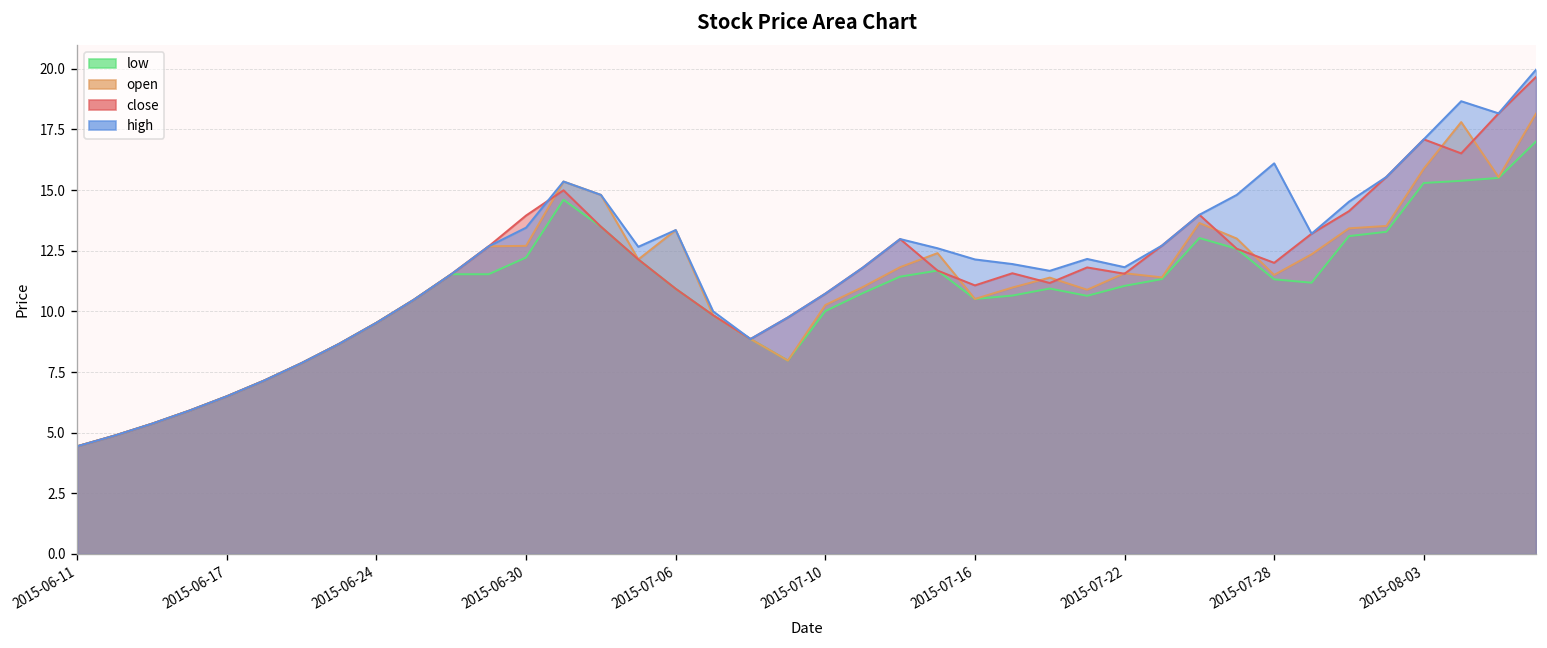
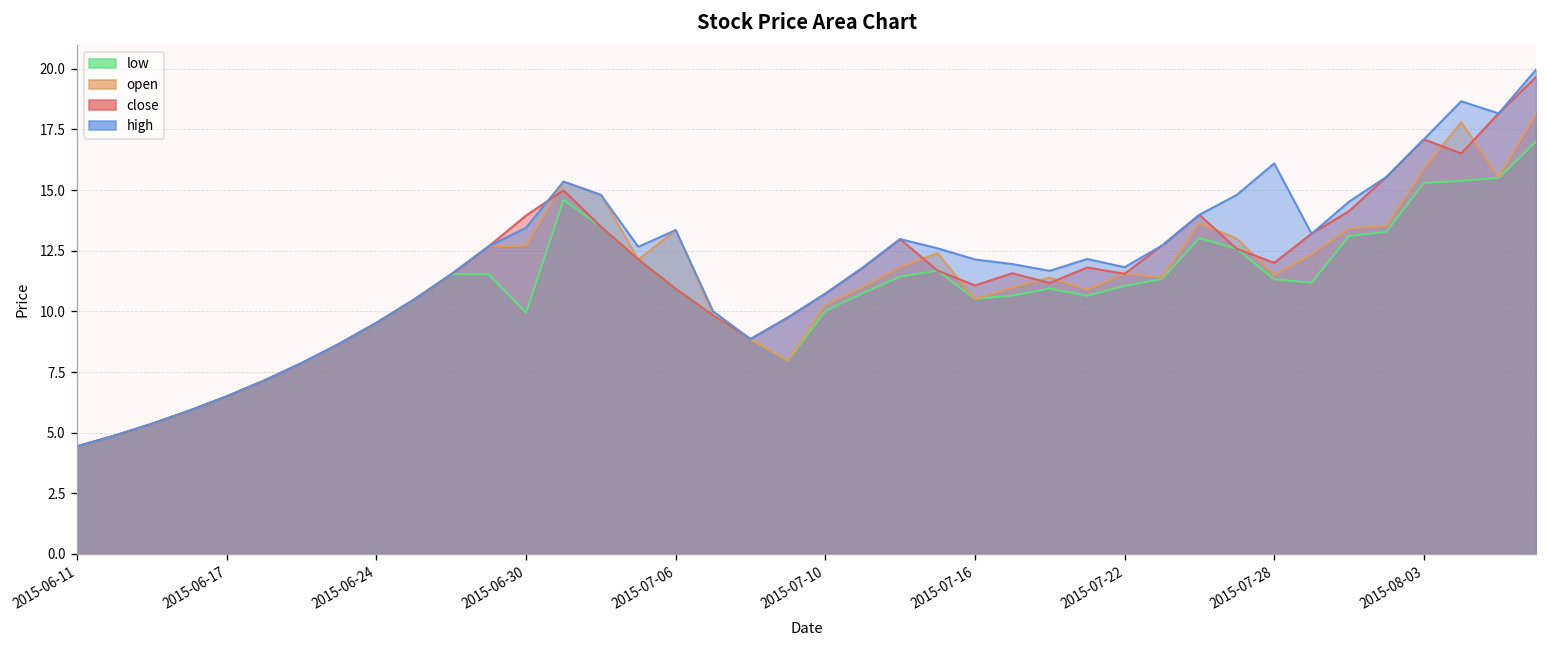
low, 2015-06-30: 12.2 -> 9.9
